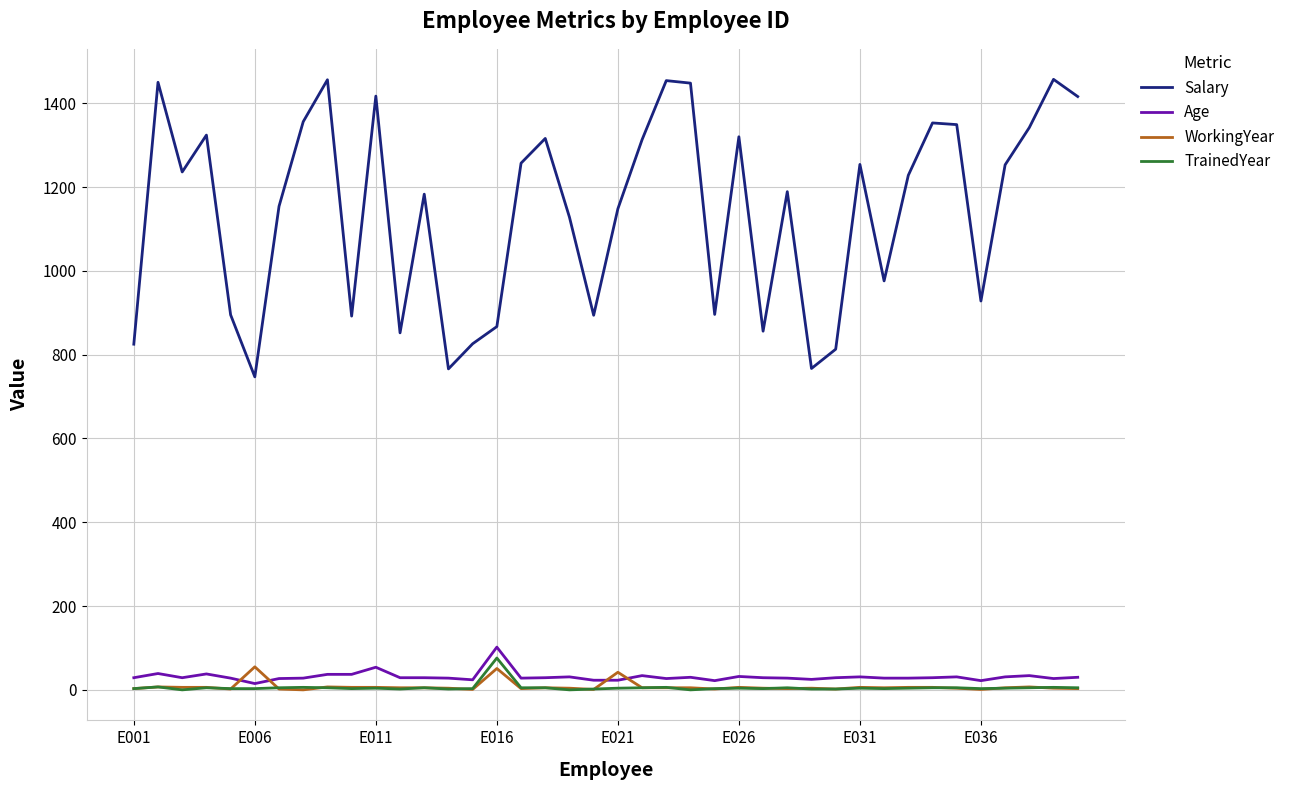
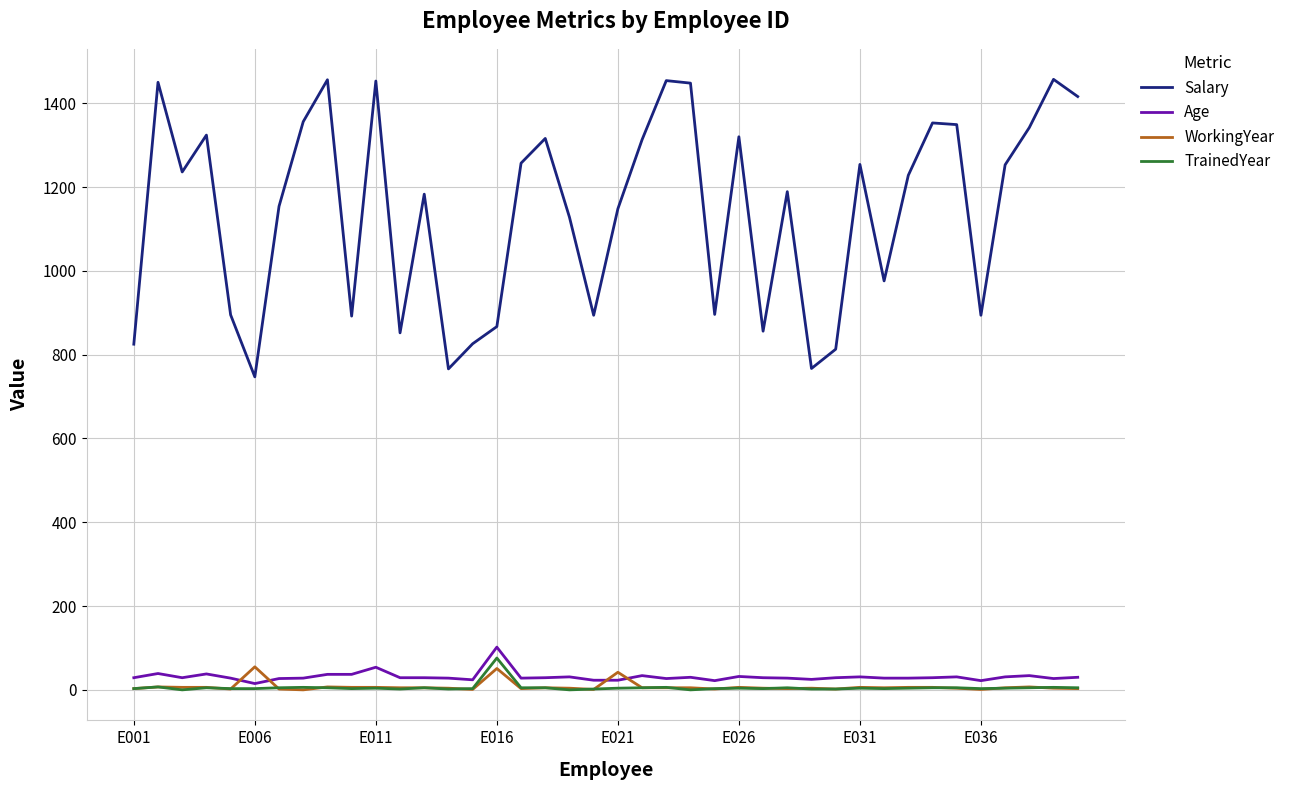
Salary, E011: 1420 -> 1450
Salary, E036: 930 -> 890
